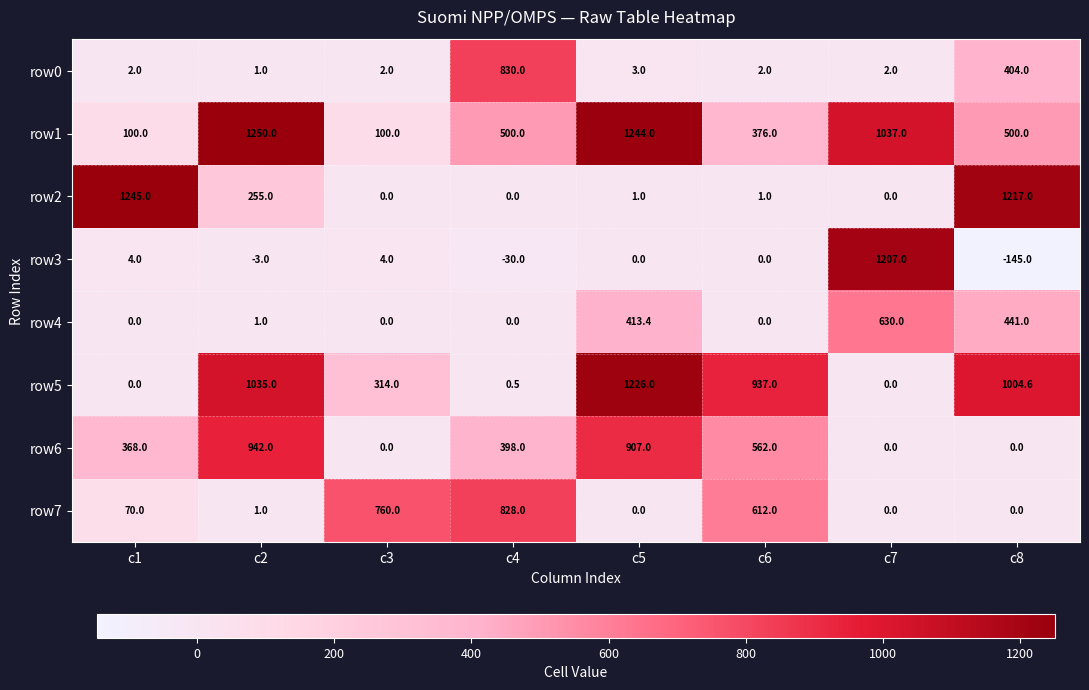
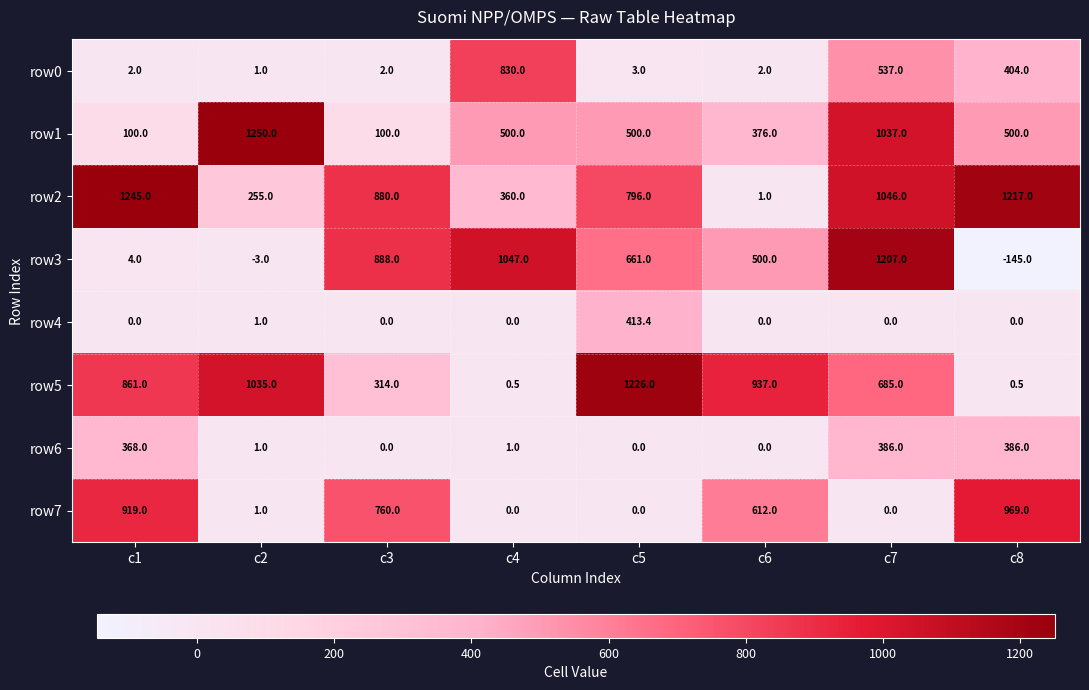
row0, c7: 2.0 -> 537.0
row1, c5: 1244.0 -> 500.0
row2, c3: 0.0 -> 880.0
row2, c4: 0.0 -> 360.0
row2, c5: 1.0 -> 796.0
row2, c7: 0.0 -> 1046.0
row3, c3: 4.0 -> 888.0
row3, c4: -30.0 -> 1047.0
row3, c5: 0.0 -> 661.0
row3, c6: 0.0 -> 500.0
row4, c7: 630.0 -> 0.0
row4, c8: 441.0 -> 0.0
row5, c1: 0.0 -> 861.0
row5, c7: 0.0 -> 685.0
row5, c8: 1004.6 -> 0.5
row6, c2: 942.0 -> 1.0
row6, c4: 398.0 -> 1.0
row6, c5: 907.0 -> 0.0
row6, c6: 562.0 -> 0.0
row6, c7: 0.0 -> 386.0
row6, c8: 0.0 -> 386.0
row7, c1: 70.0 -> 919.0
row7, c4: 828.0 -> 0.0
row7, c8: 0.0 -> 969.0
